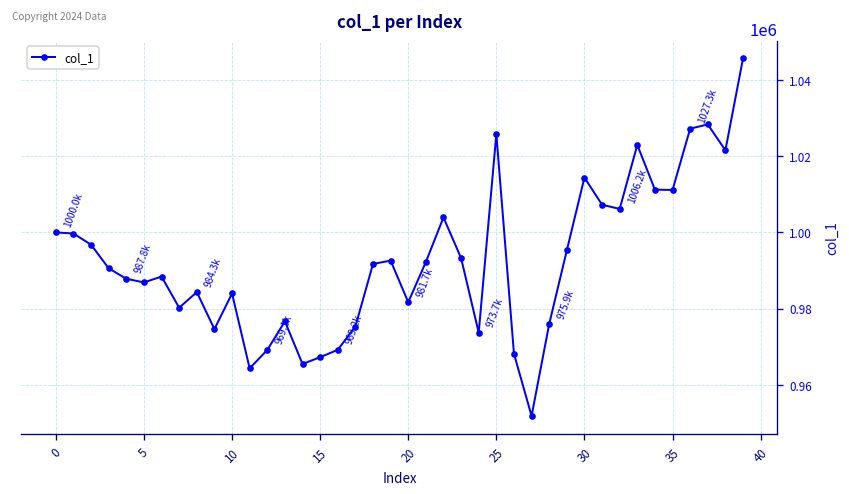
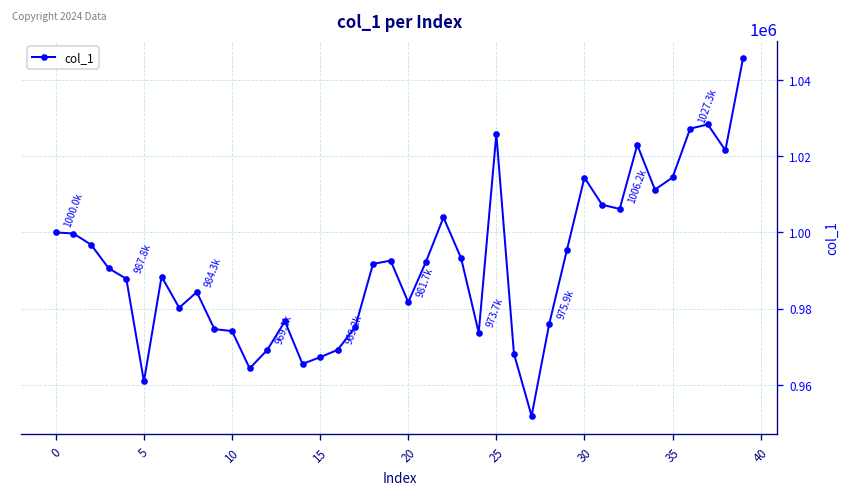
5: 987000 -> 961000
10: 984000 -> 974000
35: 1011000 -> 1014000
